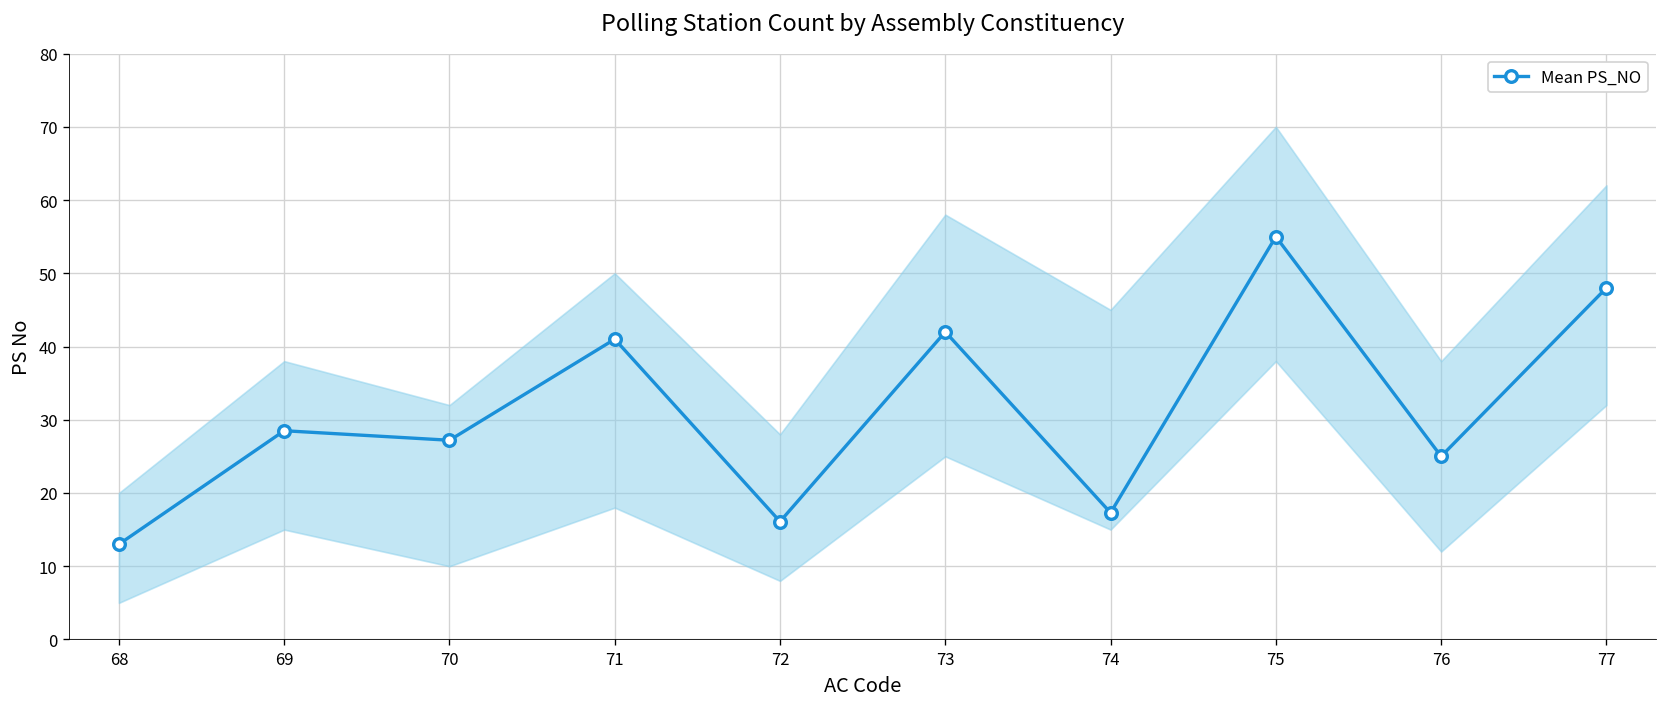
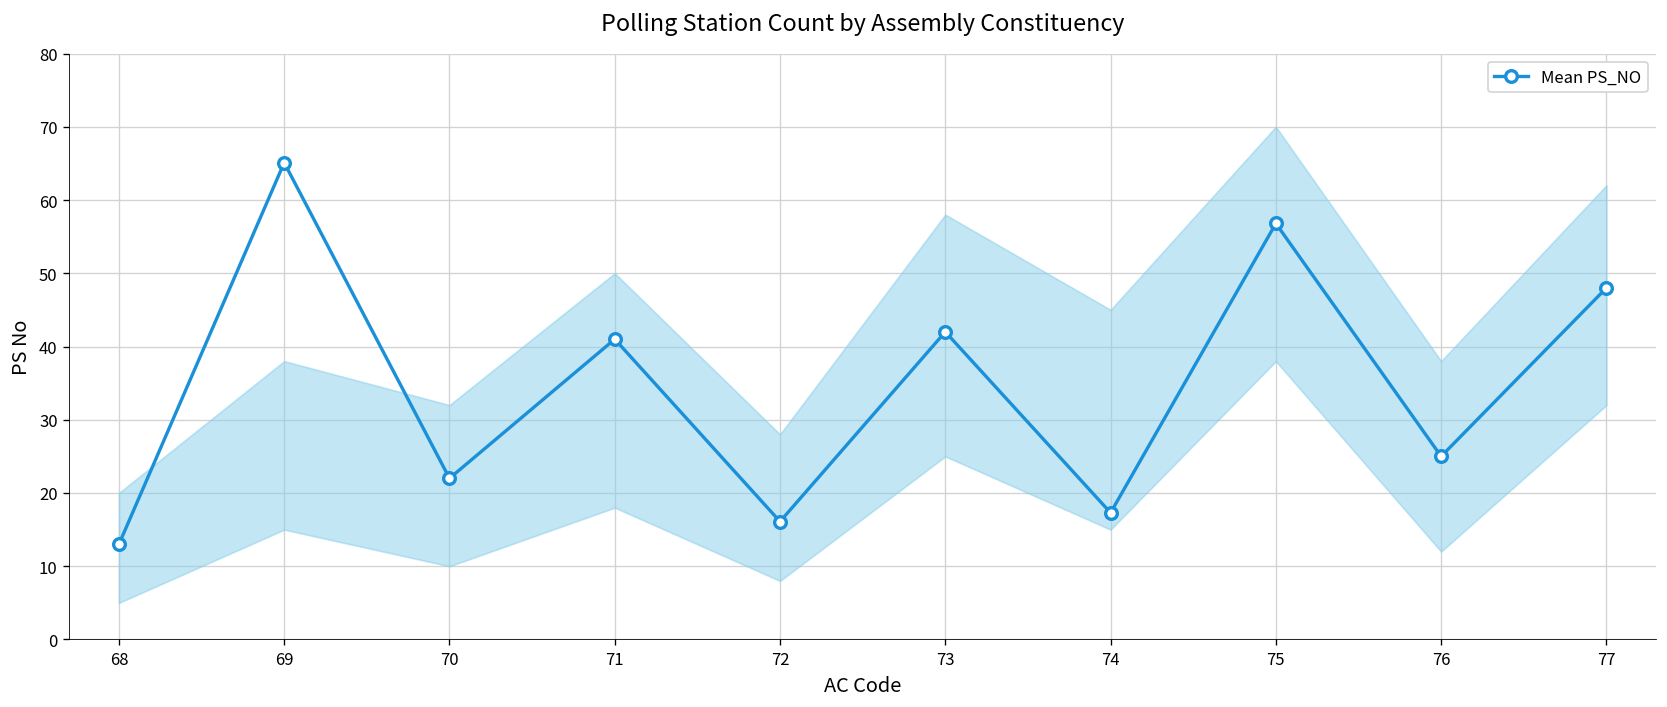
Mean PS_NO, 69: 29 -> 65
Mean PS_NO, 70: 27 -> 22
Mean PS_NO, 75: 55 -> 57
